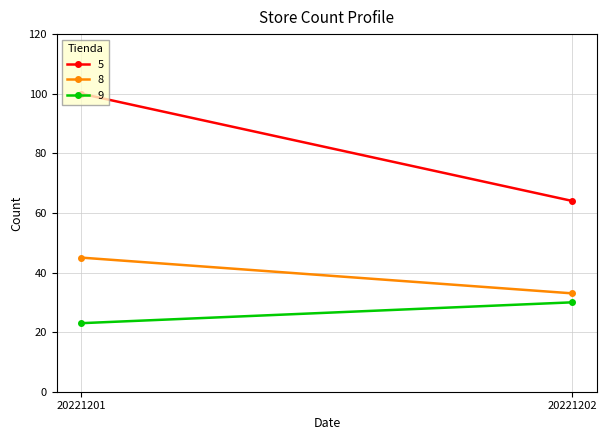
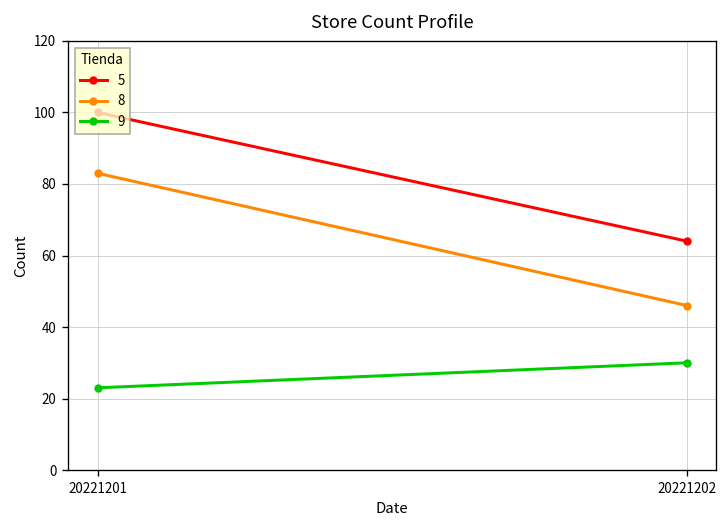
8, 20221201: 45 -> 83
8, 20221202: 33 -> 46
